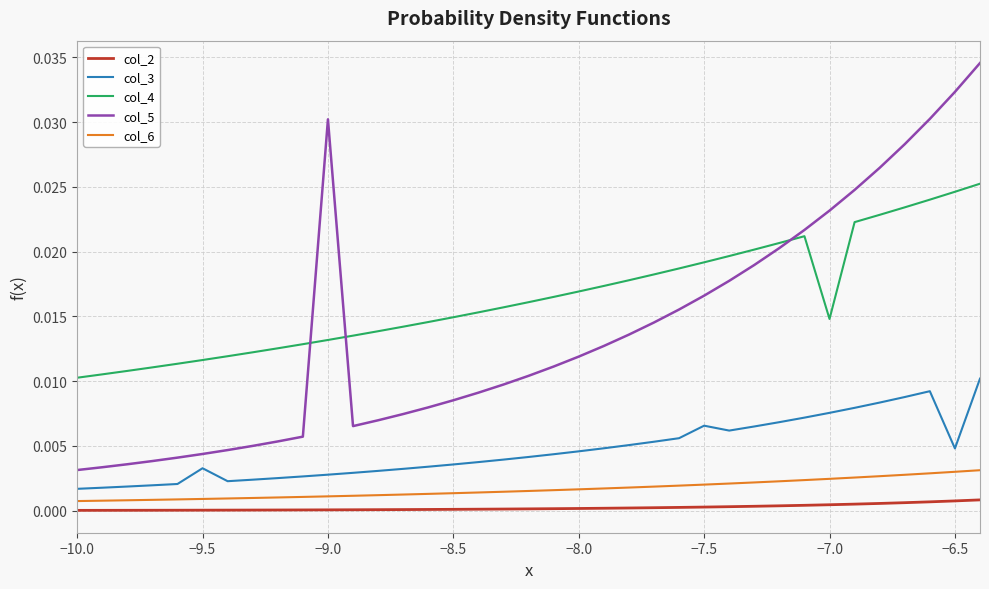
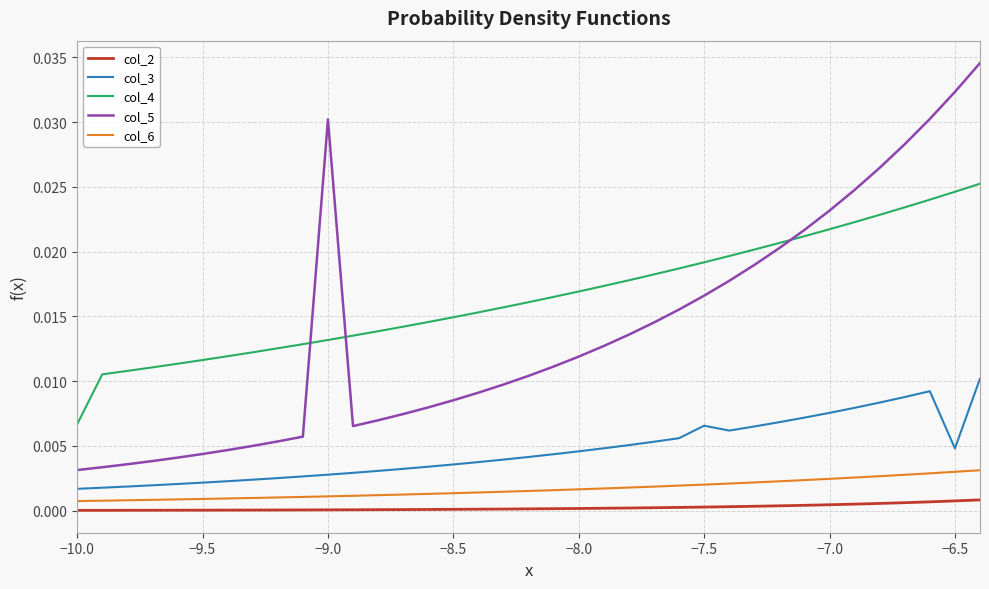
col_4, −10.0: 0.0103 -> 0.0067
col_3, −9.5: 0.0033 -> 0.0022
col_4, −7.0: 0.0148 -> 0.0217
